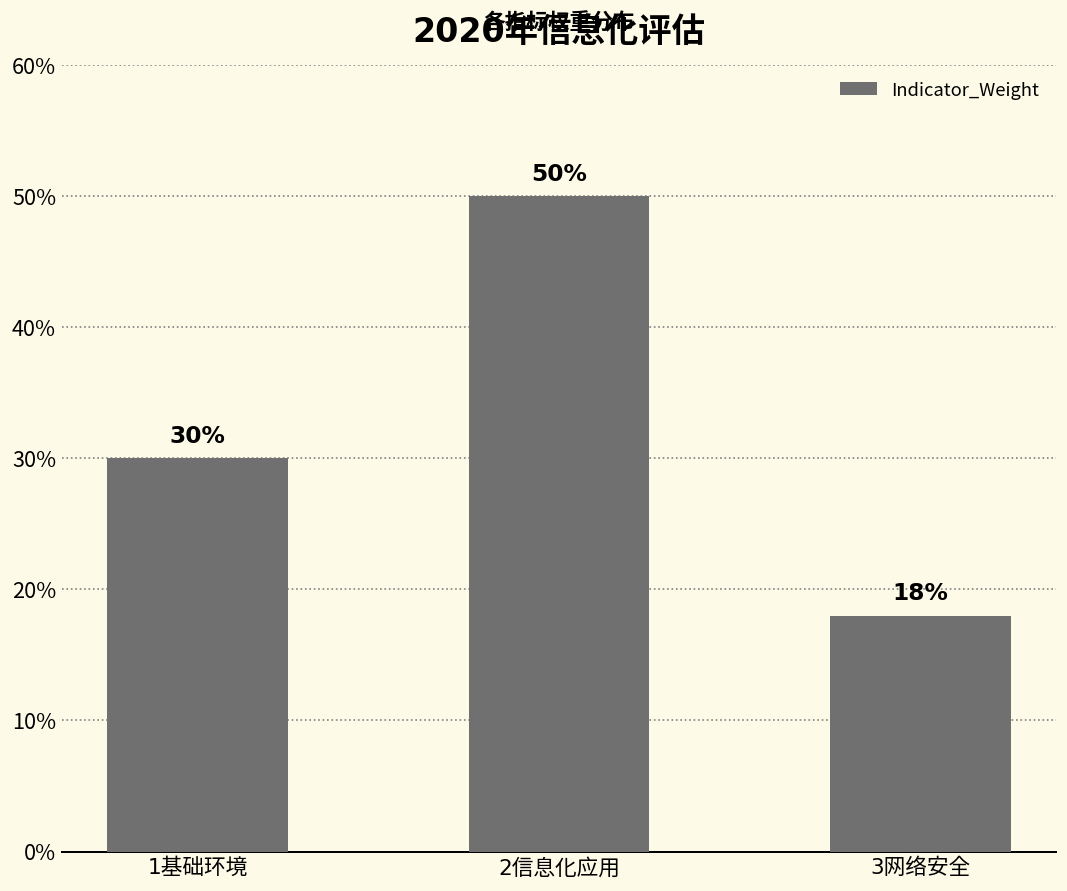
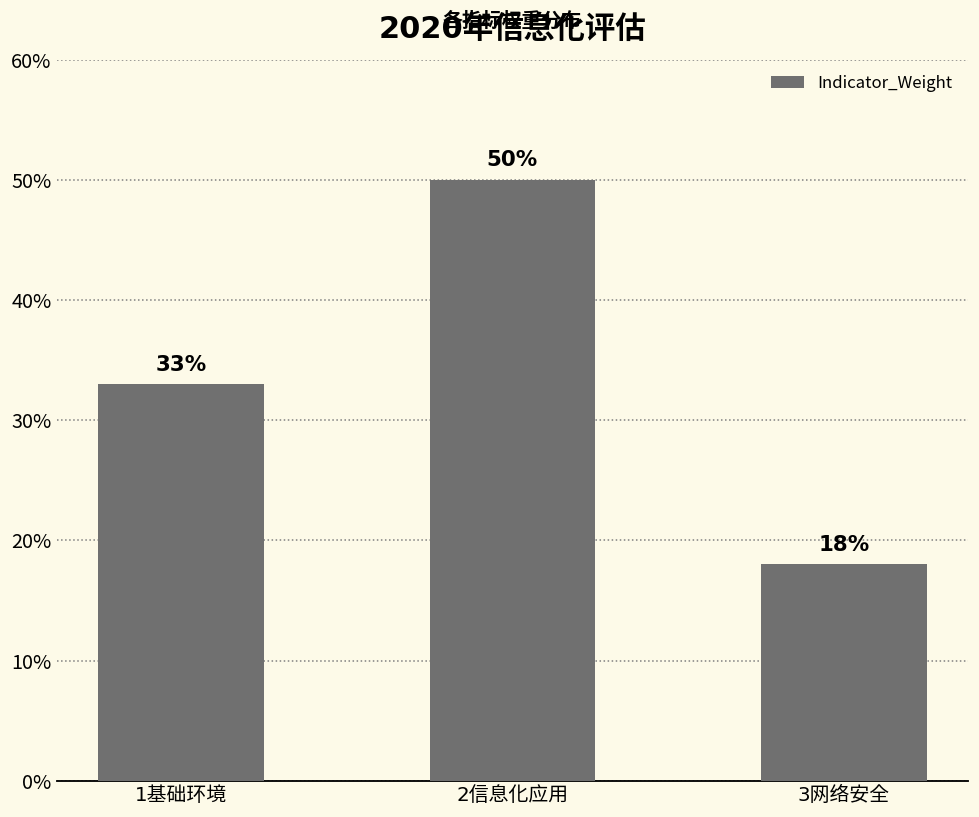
1基础环境: 30% -> 33%
